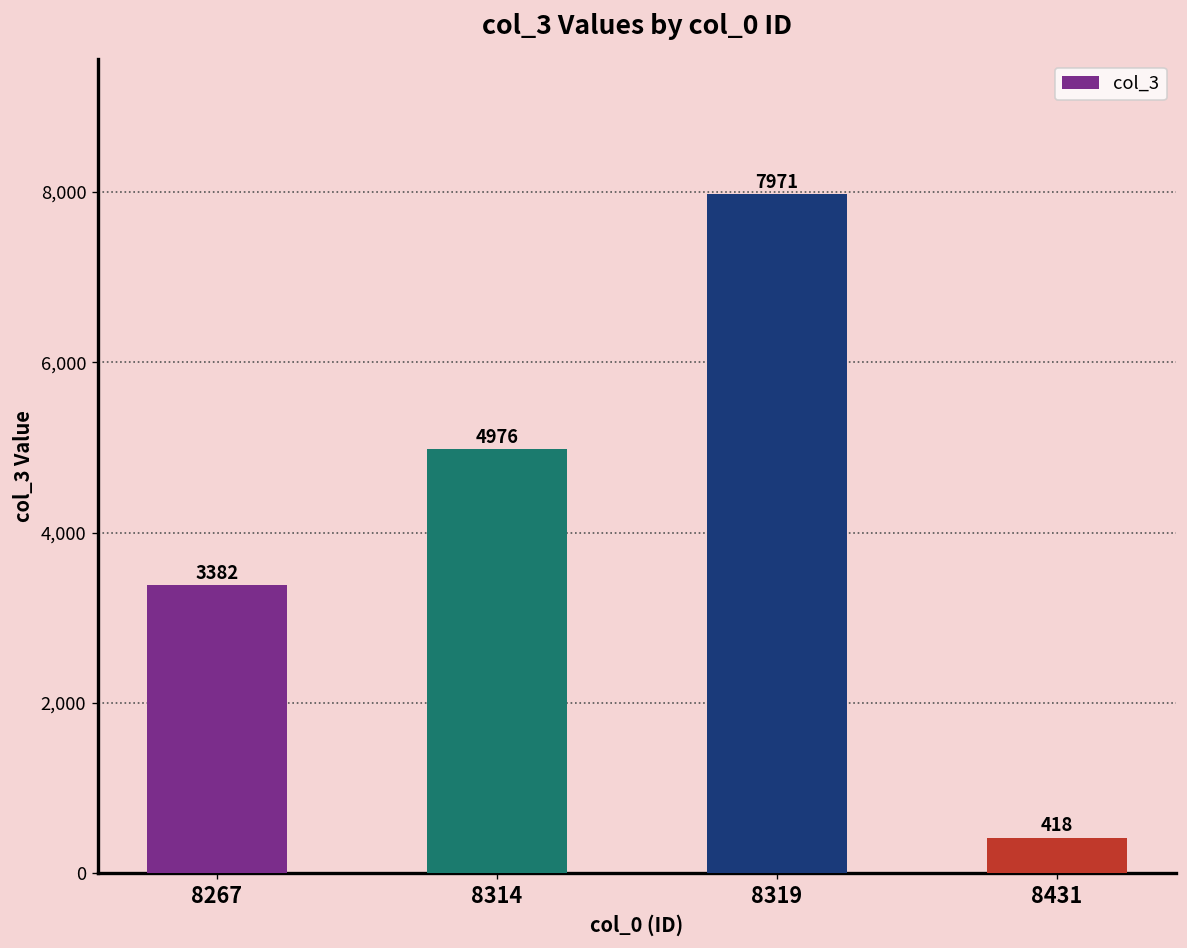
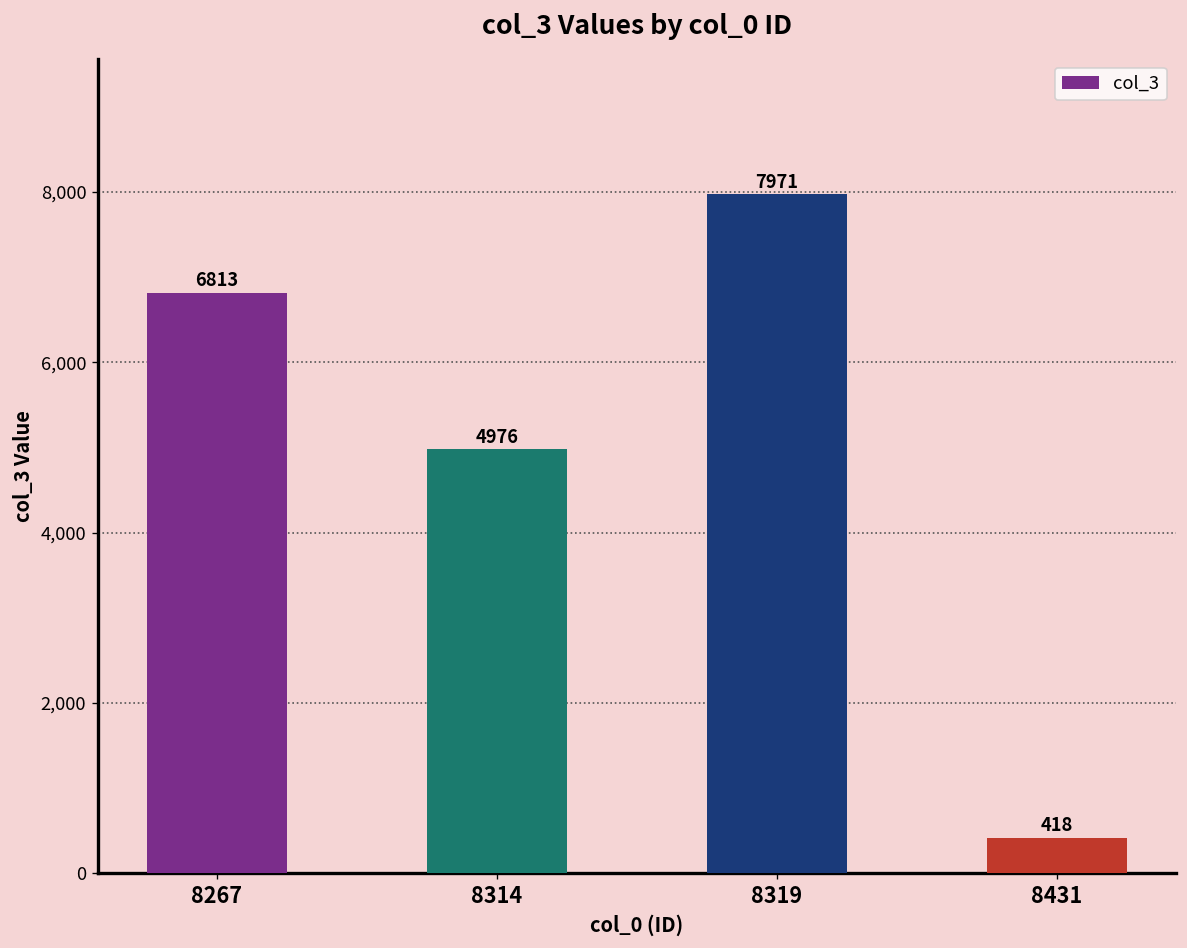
8267: 3382 -> 6813
